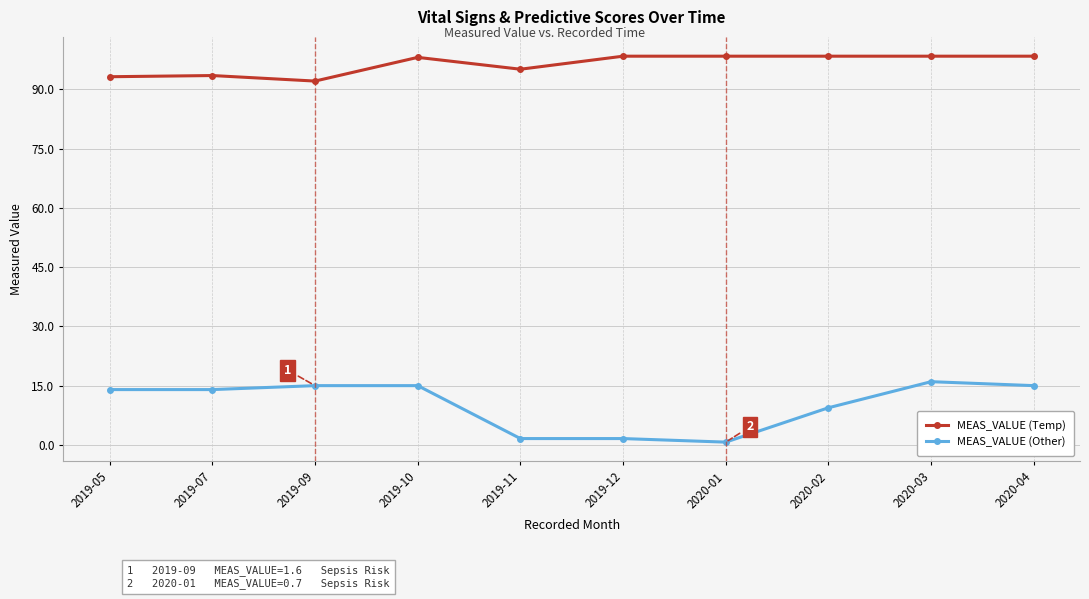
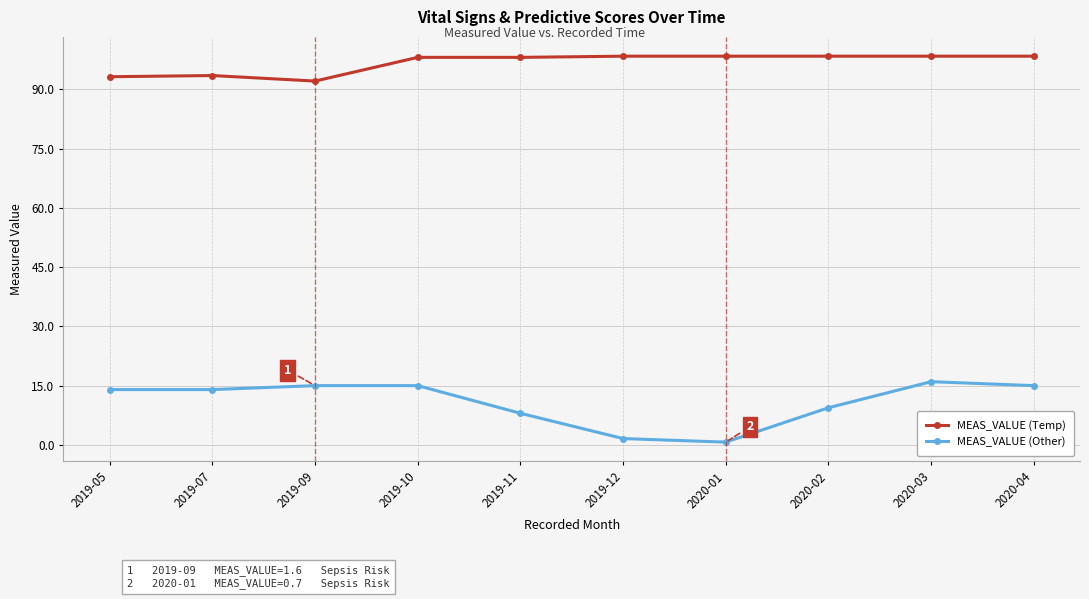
MEAS_VALUE (Temp), 2019-11: 95 -> 98
MEAS_VALUE (Other), 2019-11: 2 -> 8
